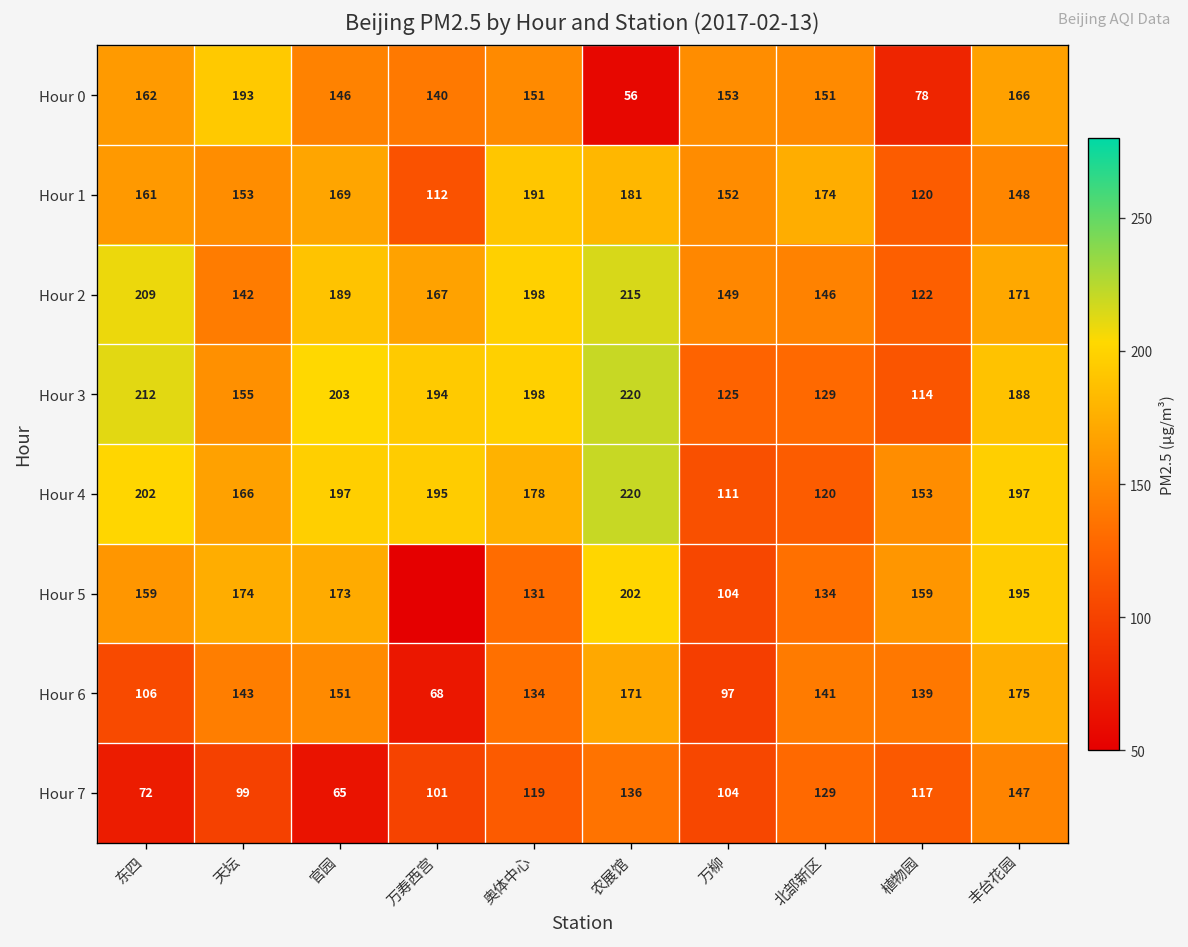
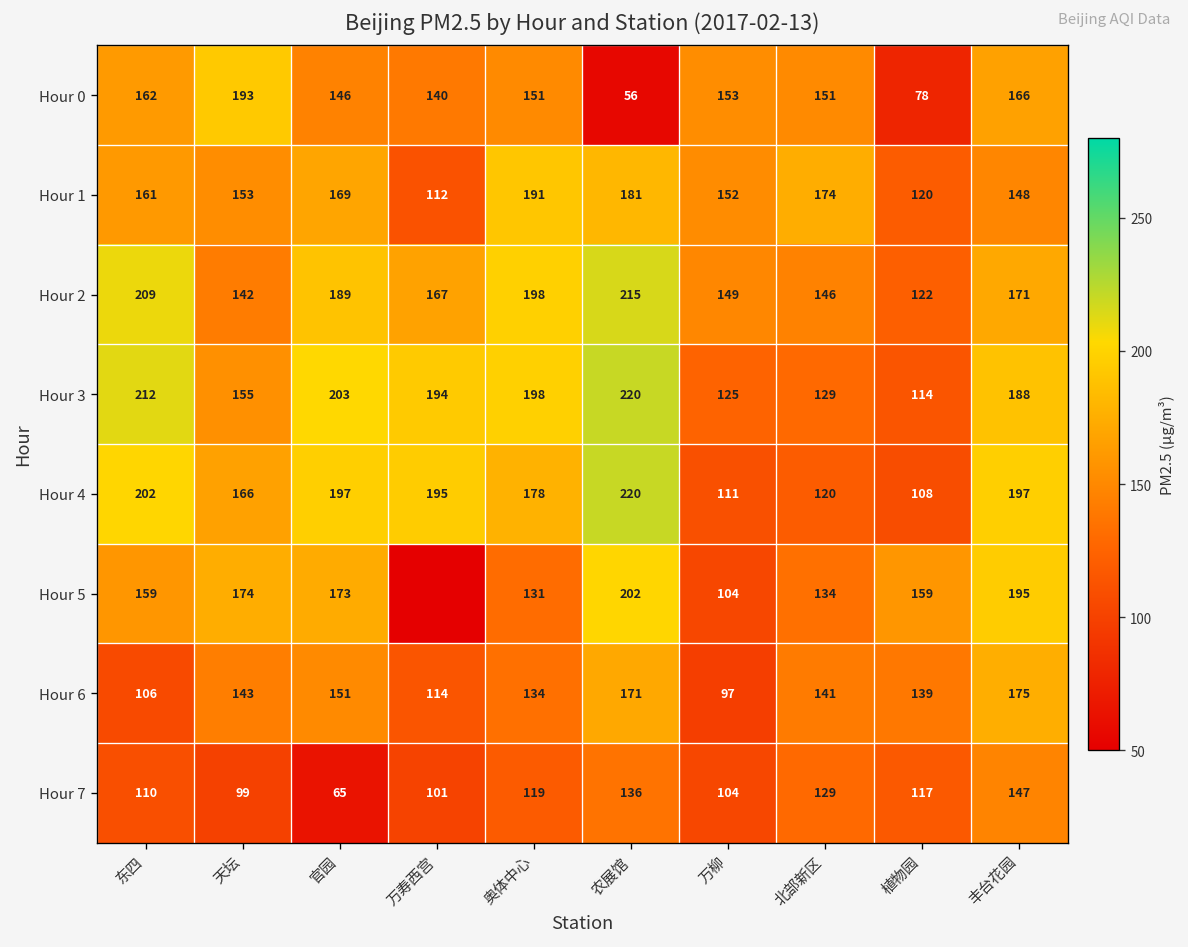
Hour 4, 植物园: 153 -> 108
Hour 6, 万寿西宫: 68 -> 114
Hour 7, 东四: 72 -> 110
